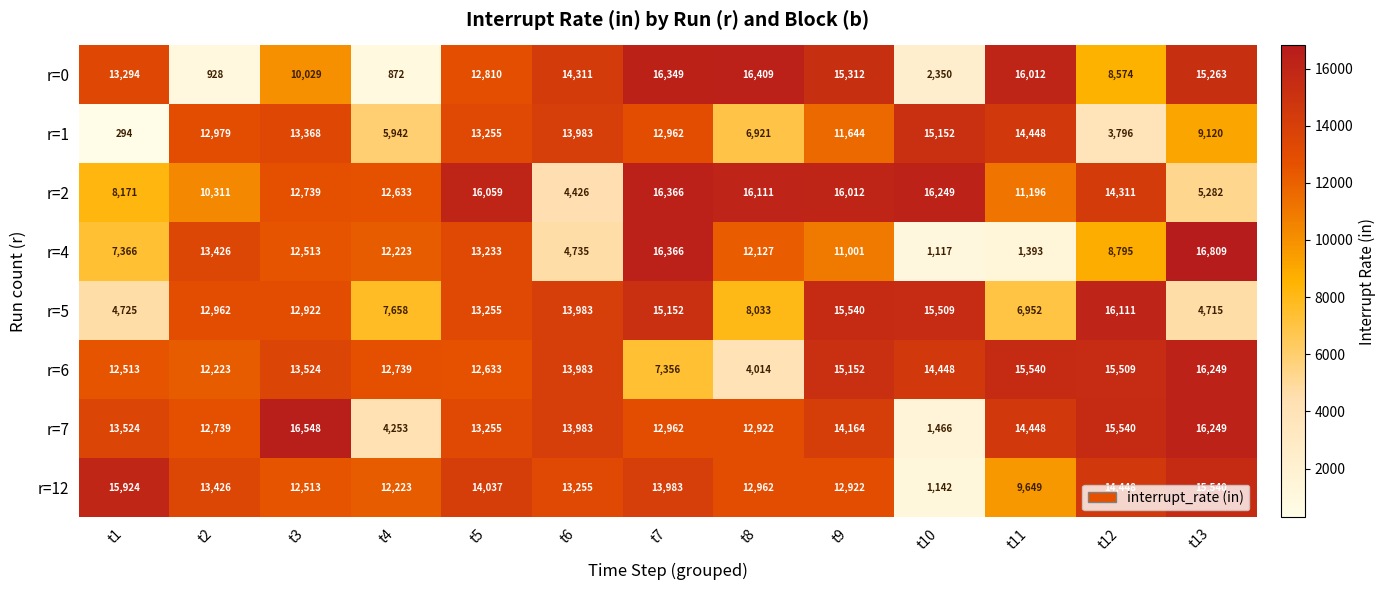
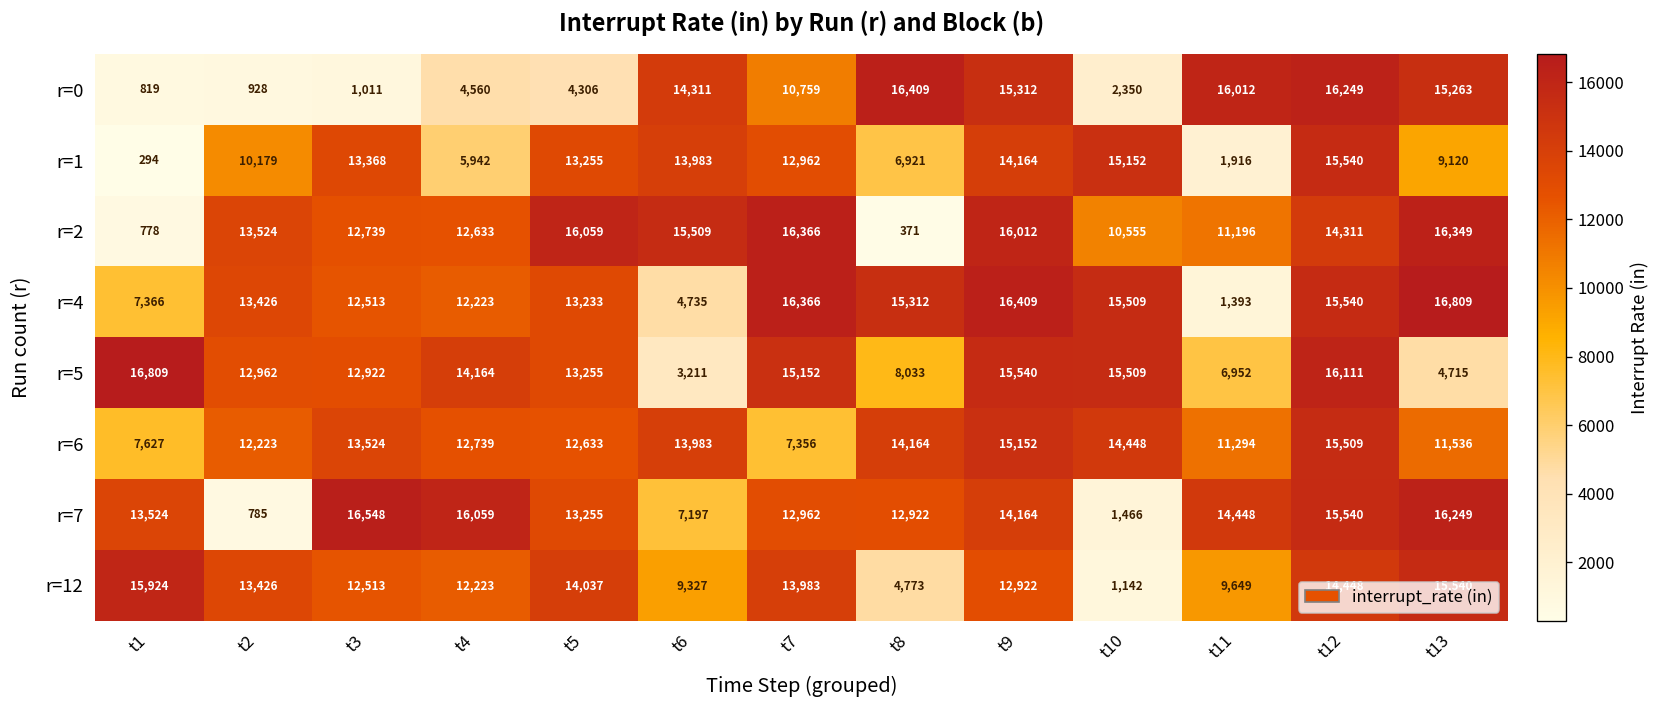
r=0, t1: 13,294 -> 819
r=0, t3: 10,029 -> 1,011
r=0, t4: 872 -> 4,560
r=0, t5: 12,810 -> 4,306
r=0, t7: 16,349 -> 10,759
r=0, t12: 8,574 -> 16,249
r=1, t2: 12,979 -> 10,179
r=1, t9: 11,644 -> 14,164
r=1, t11: 14,448 -> 1,916
r=1, t12: 3,796 -> 15,540
r=2, t1: 8,171 -> 778
r=2, t2: 10,311 -> 13,524
r=2, t6: 4,426 -> 15,509
r=2, t8: 16,111 -> 371
r=2, t10: 16,249 -> 10,555
r=2, t13: 5,282 -> 16,349
r=4, t8: 12,127 -> 15,312
r=4, t9: 11,001 -> 16,409
r=4, t10: 1,117 -> 15,509
r=4, t12: 8,795 -> 15,540
r=5, t1: 4,725 -> 16,809
r=5, t4: 7,658 -> 14,164
r=5, t6: 13,983 -> 3,211
r=6, t1: 12,513 -> 7,627
r=6, t8: 4,014 -> 14,164
r=6, t11: 15,540 -> 11,294
r=6, t13: 16,249 -> 11,536
r=7, t2: 12,739 -> 785
r=7, t4: 4,253 -> 16,059
r=7, t6: 13,983 -> 7,197
r=12, t6: 13,255 -> 9,327
r=12, t8: 12,962 -> 4,773
